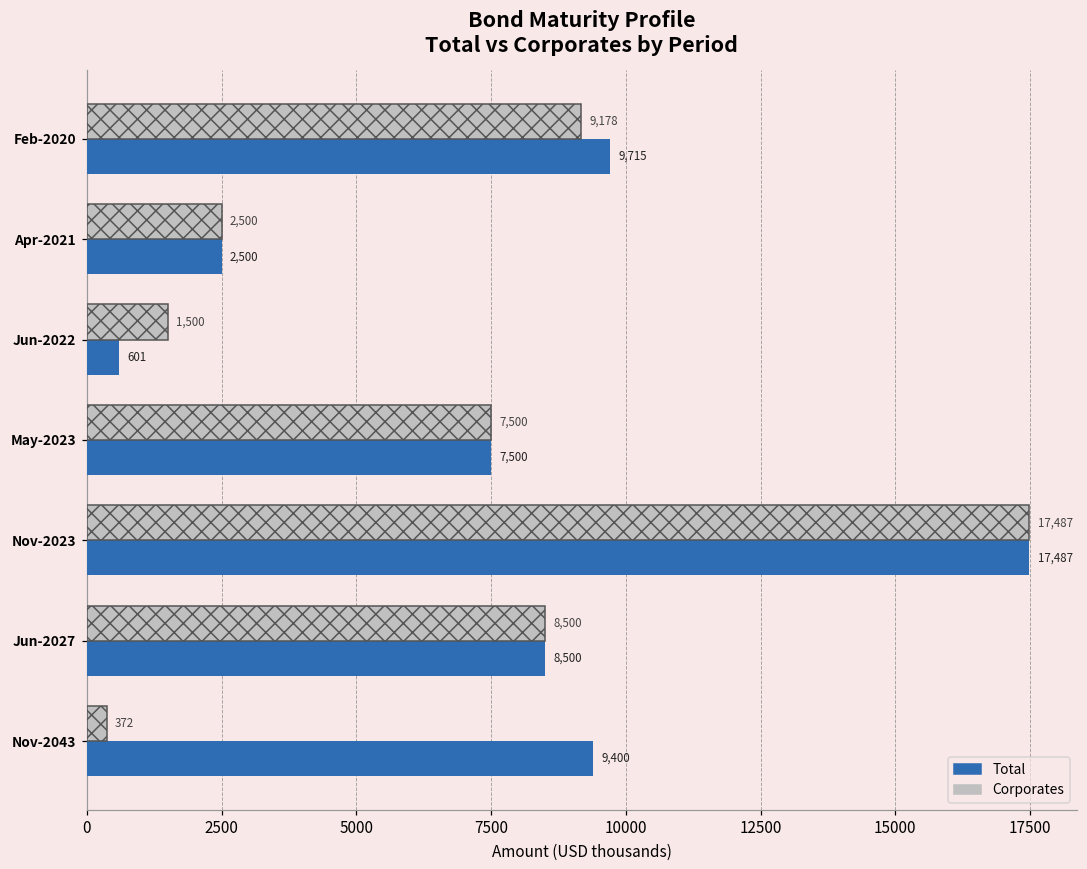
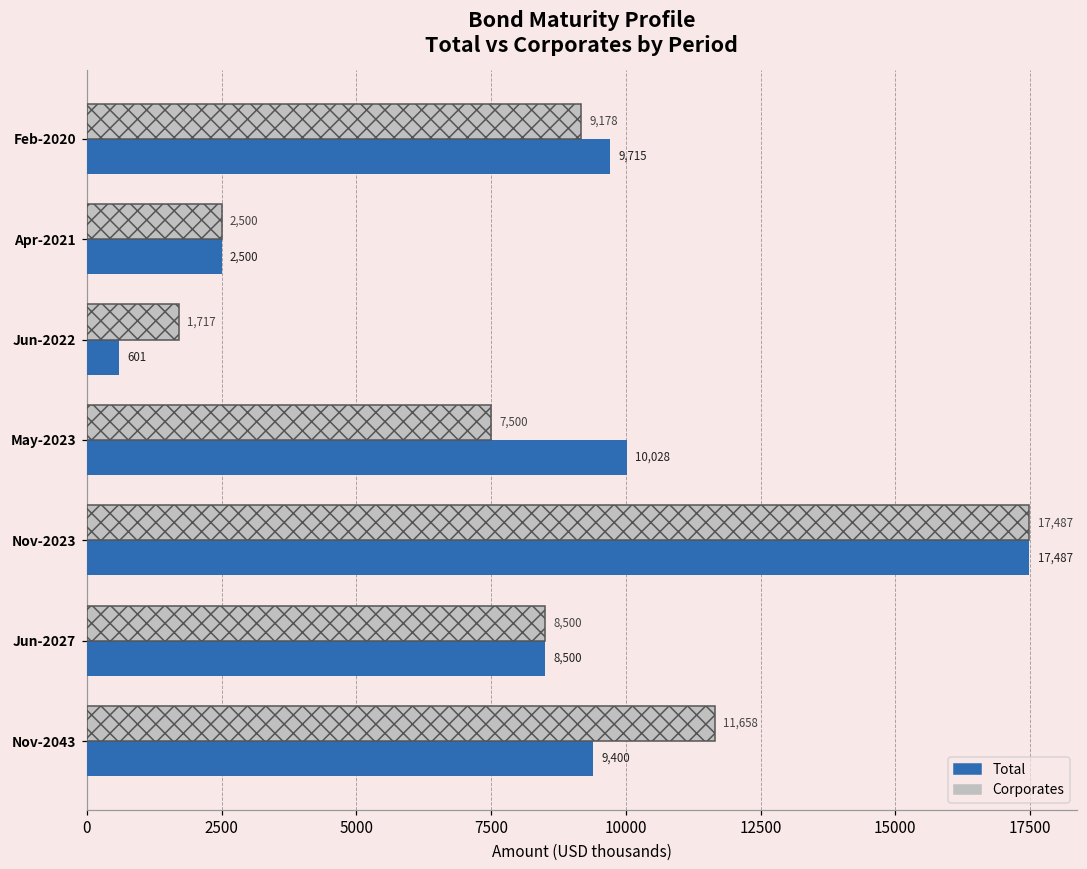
Corporates, Jun-2022: 1,500 -> 1,717
Total, May-2023: 7,500 -> 10,028
Corporates, Nov-2043: 372 -> 11,658
